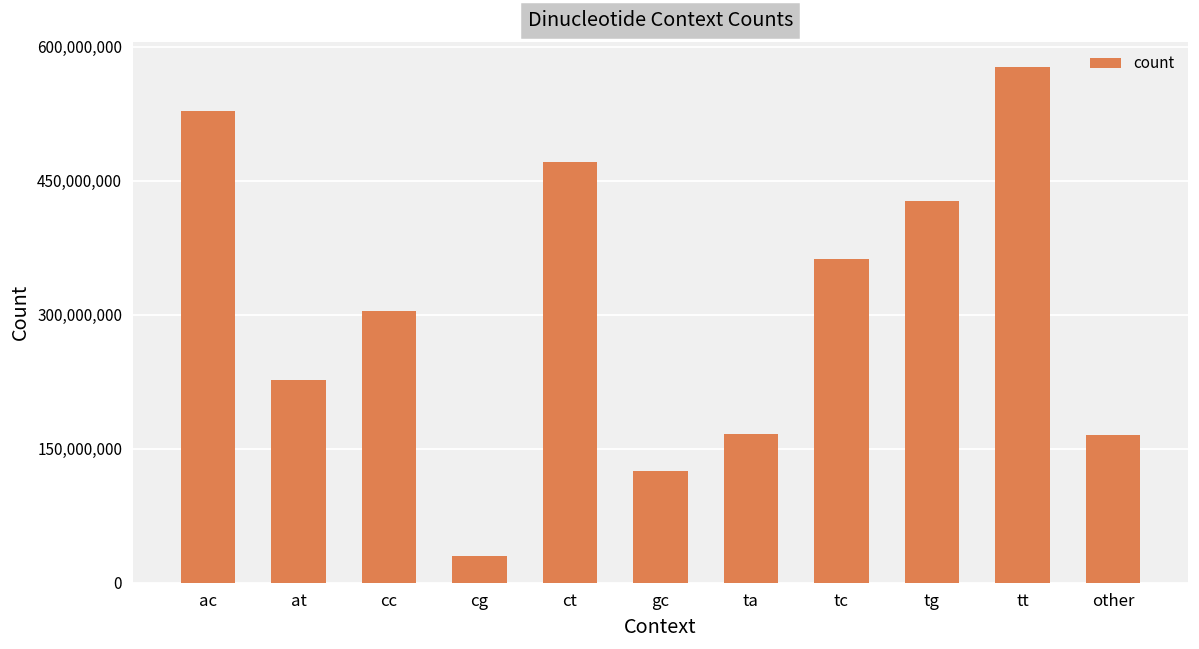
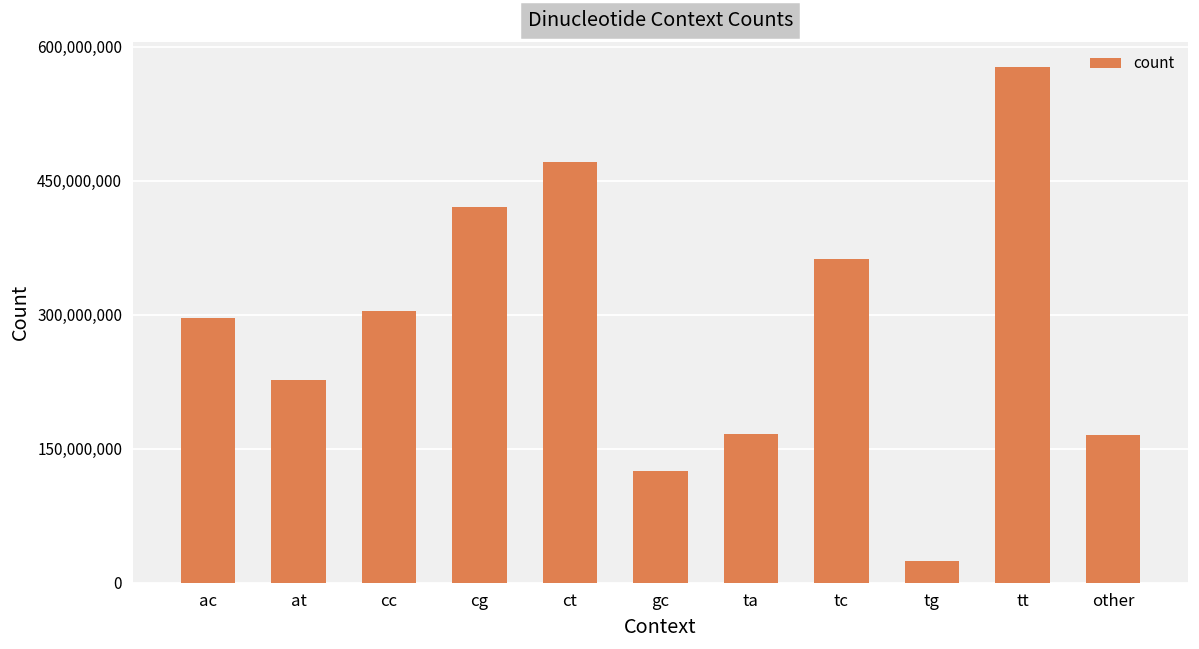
ac: 530,000,000 -> 300,000,000
cg: 30,000,000 -> 420,000,000
tg: 430,000,000 -> 20,000,000
